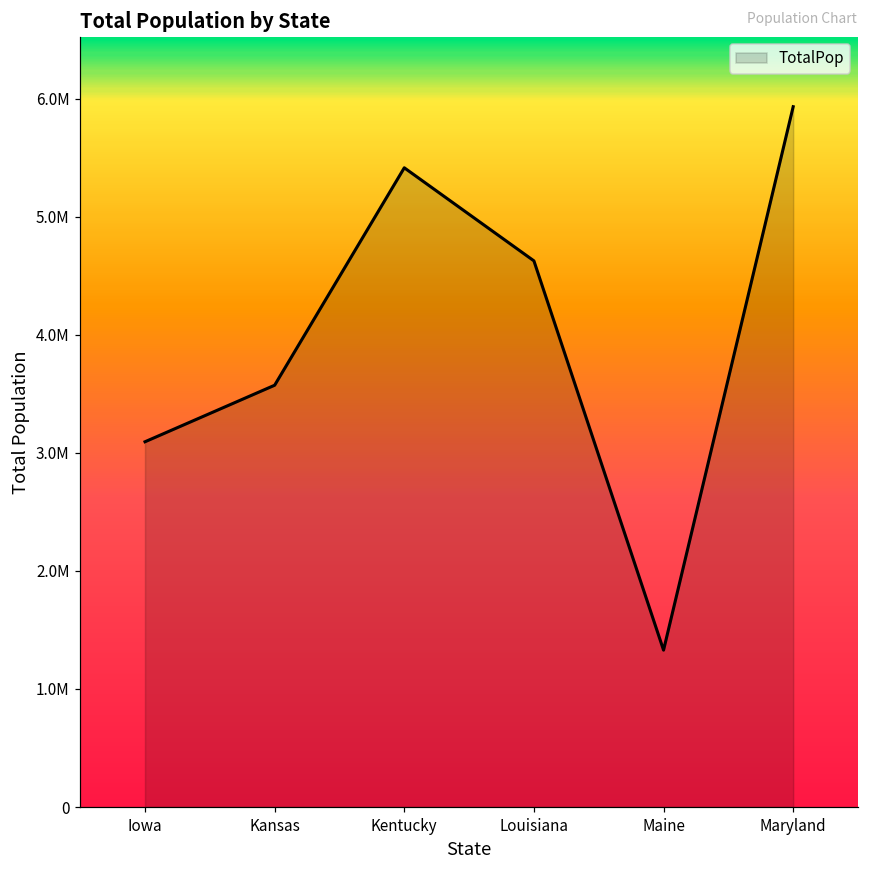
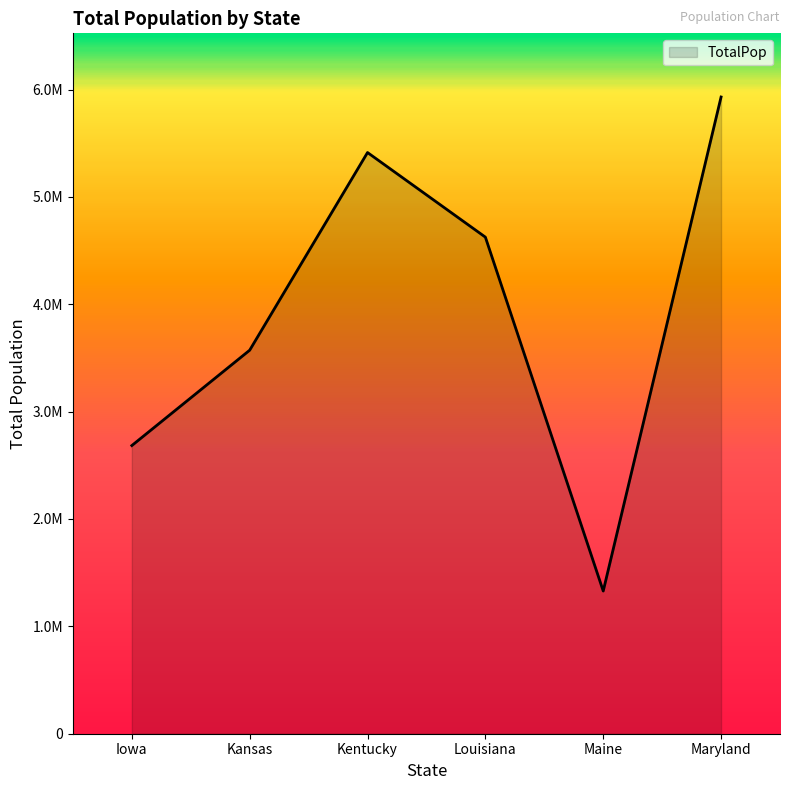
Iowa: 3090000 -> 2680000
